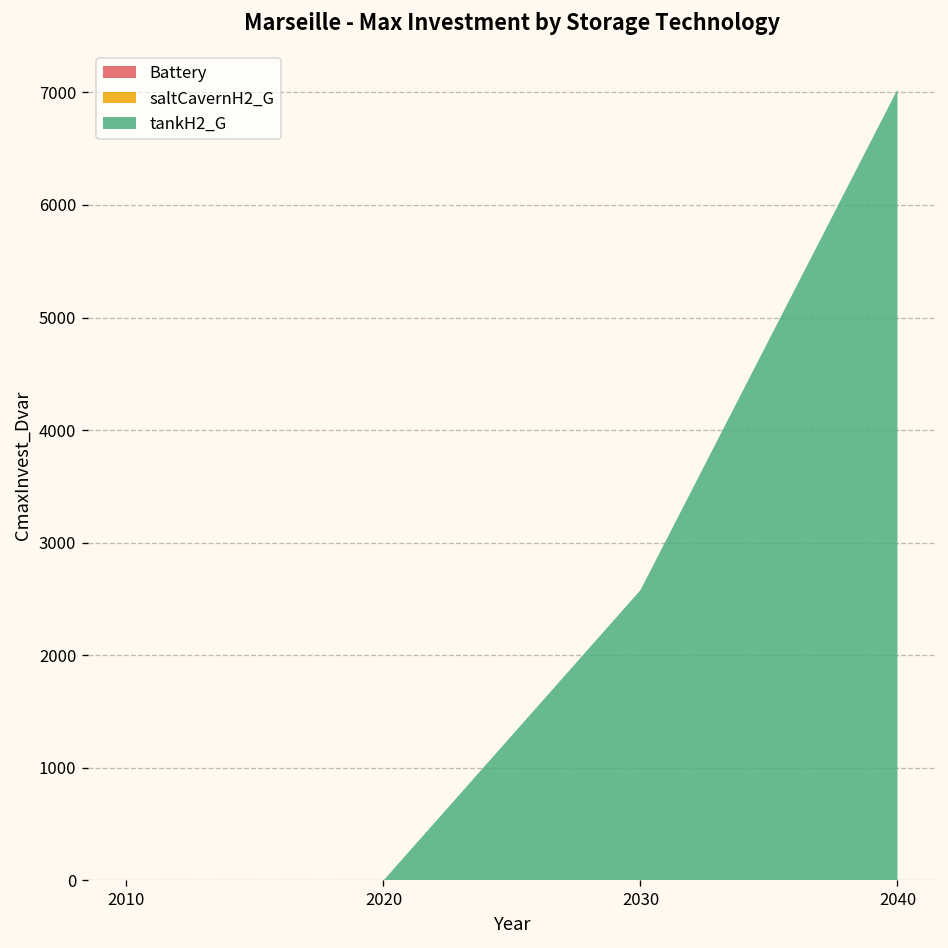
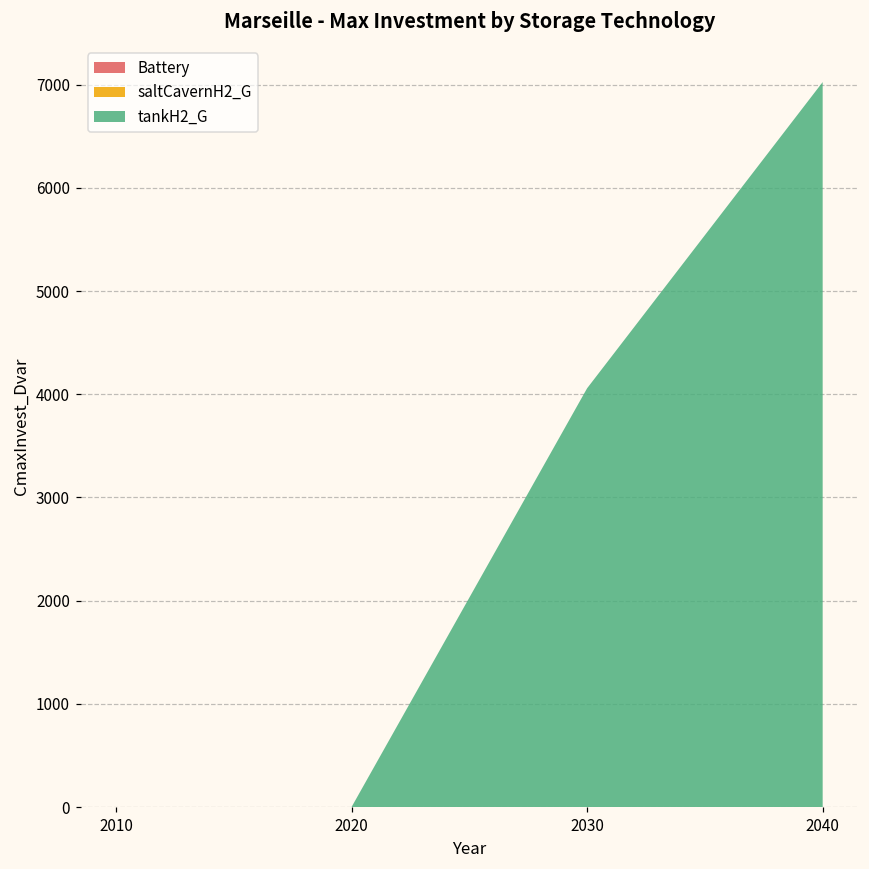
tankH2_G, 2030: 2600 -> 4100
